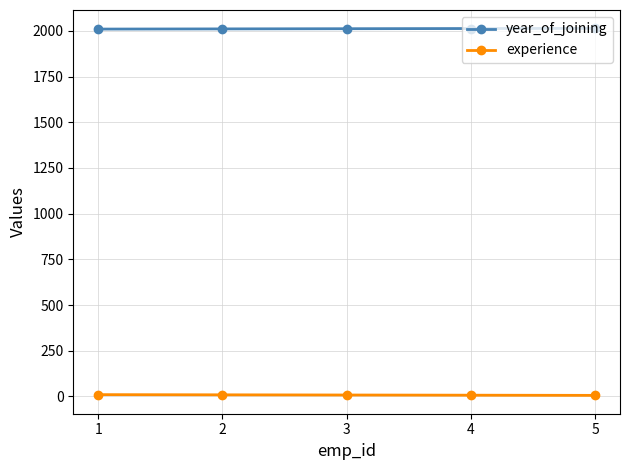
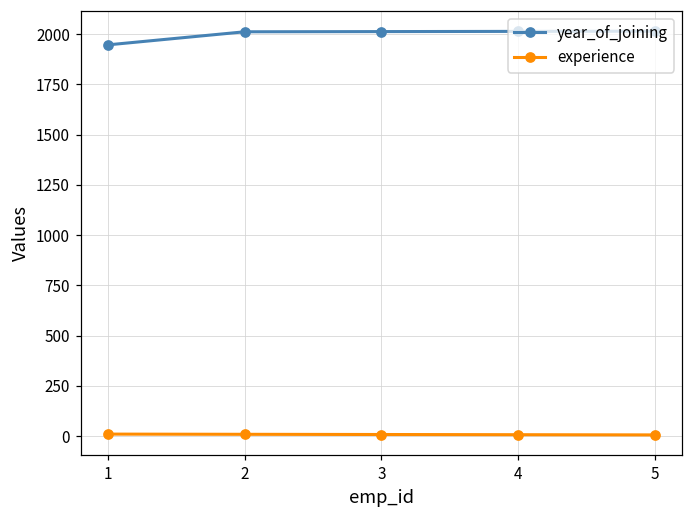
year_of_joining, 1: 2010 -> 1950
